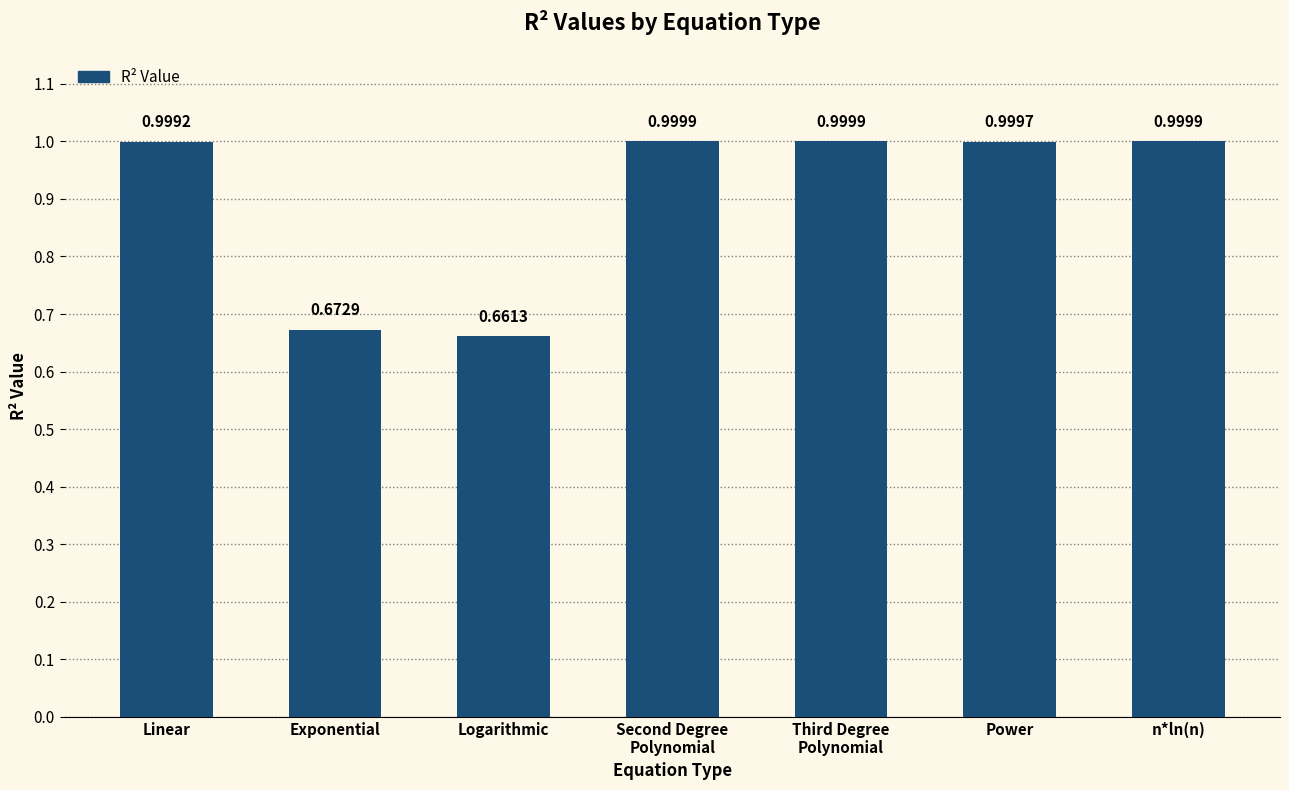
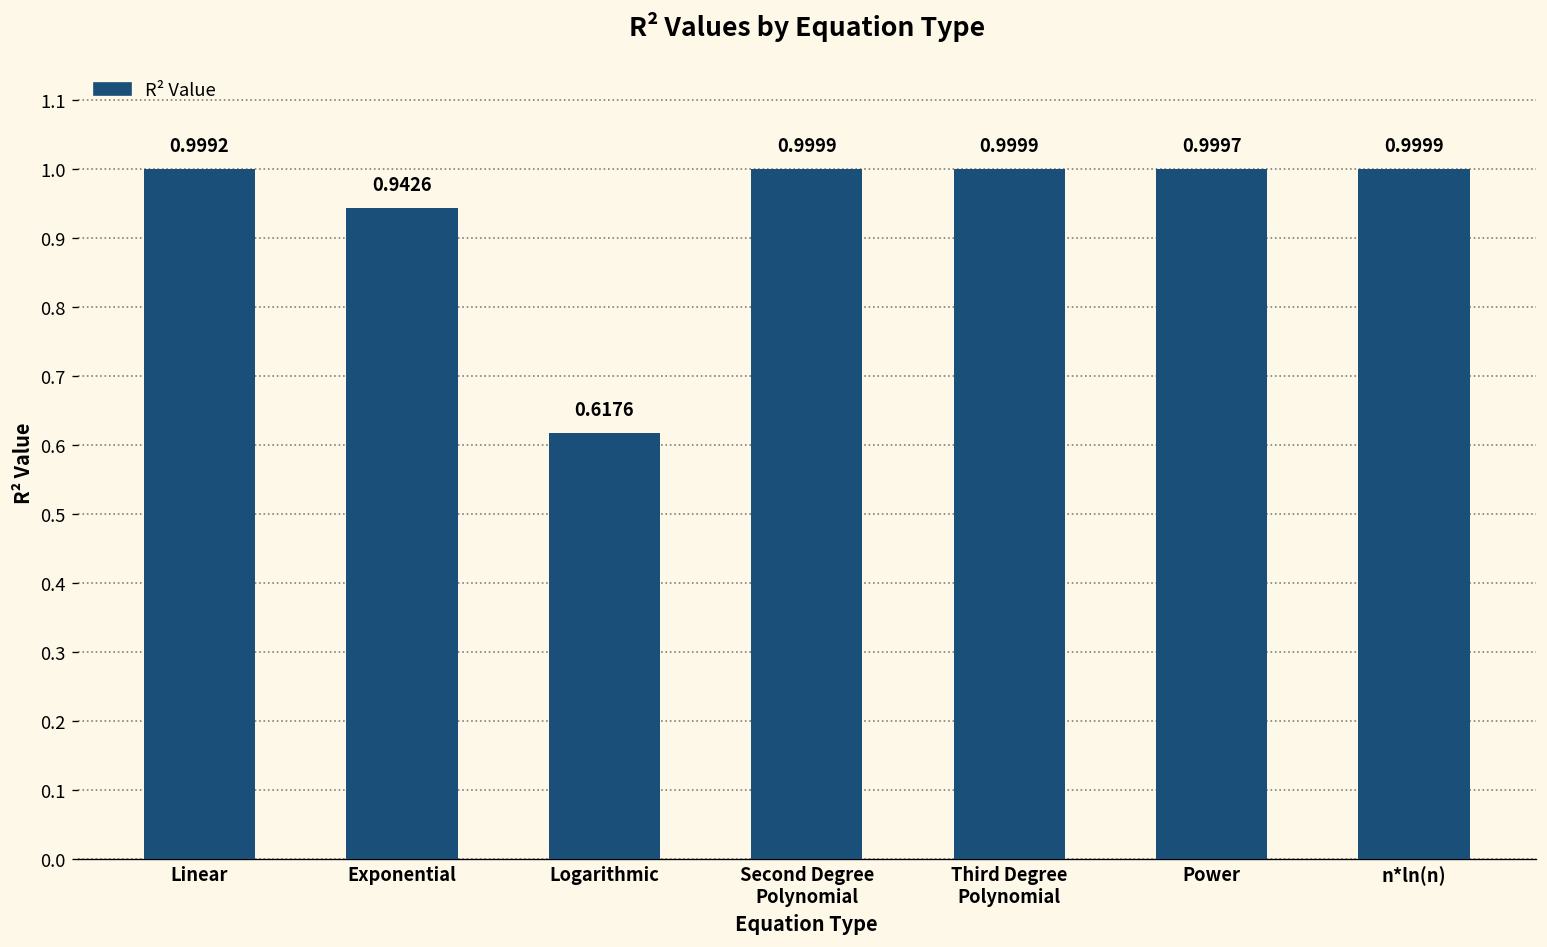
Exponential: 0.6729 -> 0.9426
Logarithmic: 0.6613 -> 0.6176
